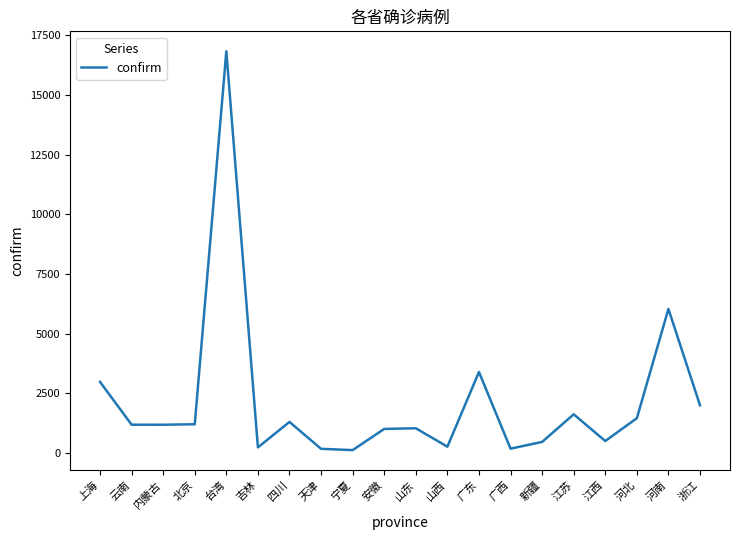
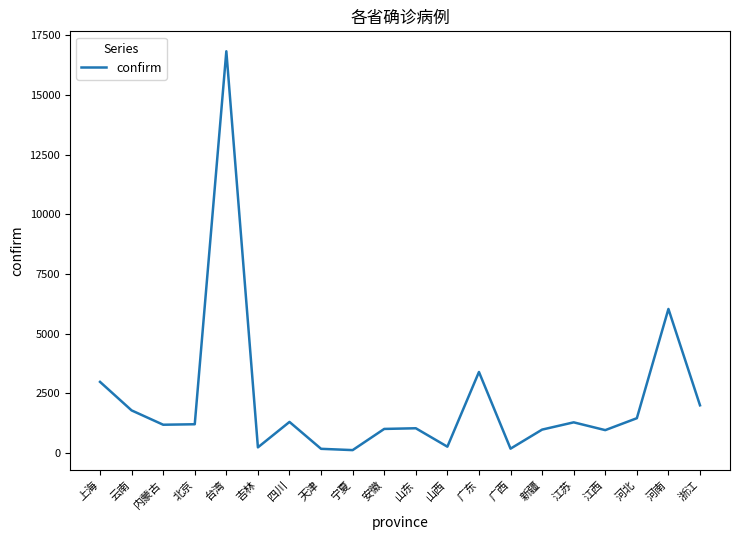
云南: 1200 -> 1800
新疆: 500 -> 1000
江苏: 1600 -> 1300
江西: 500 -> 1000
